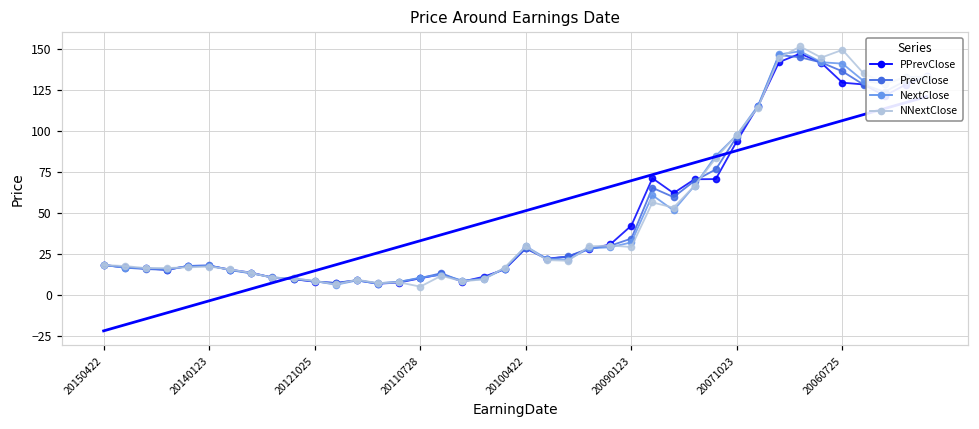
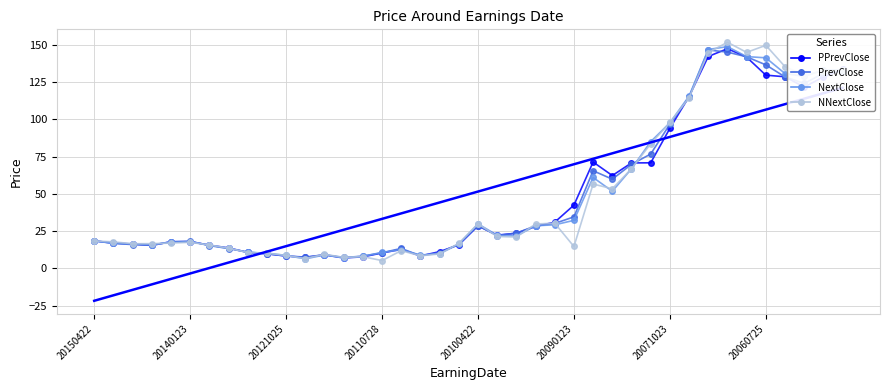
NNextClose, 20090123: 29 -> 15
